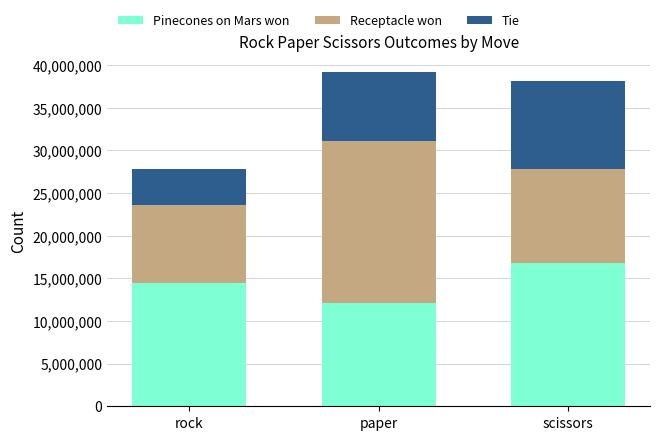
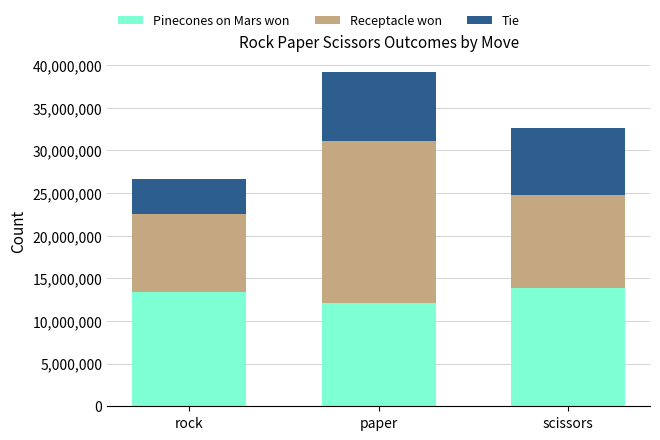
Pinecones on Mars won, rock: 14,000,000 -> 13,000,000
Pinecones on Mars won, scissors: 17,000,000 -> 14,000,000
Tie, scissors: 10,000,000 -> 8,000,000
